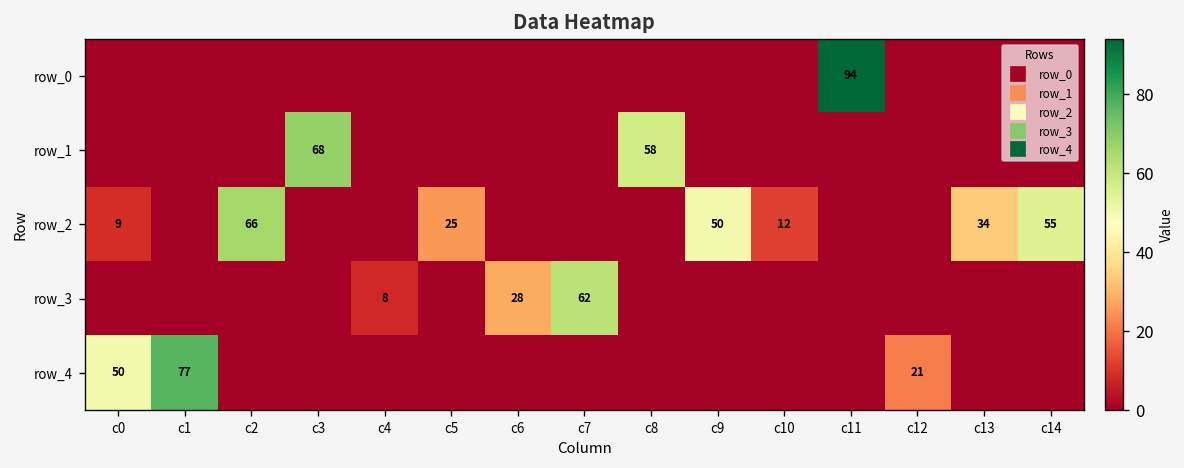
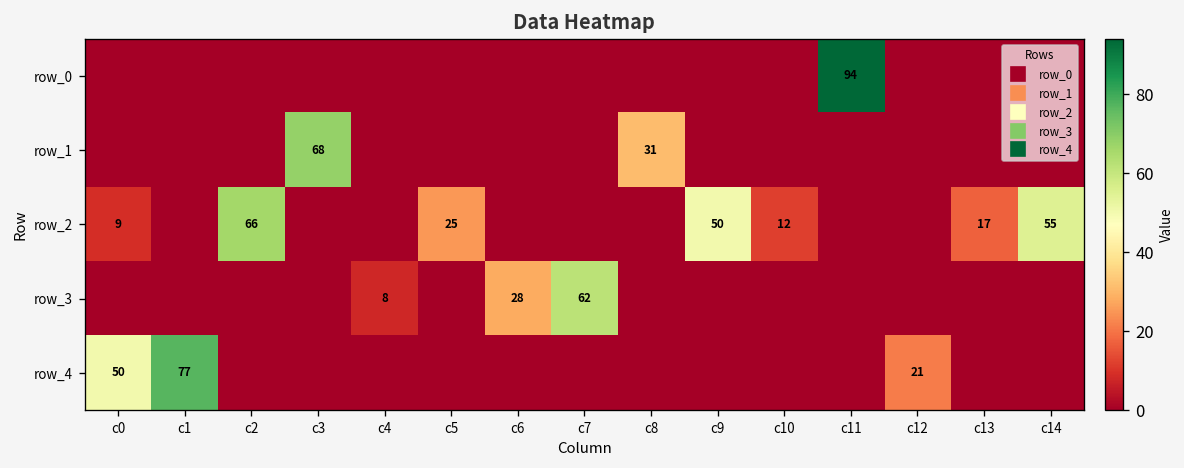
row_1, c8: 58 -> 31
row_2, c13: 34 -> 17
